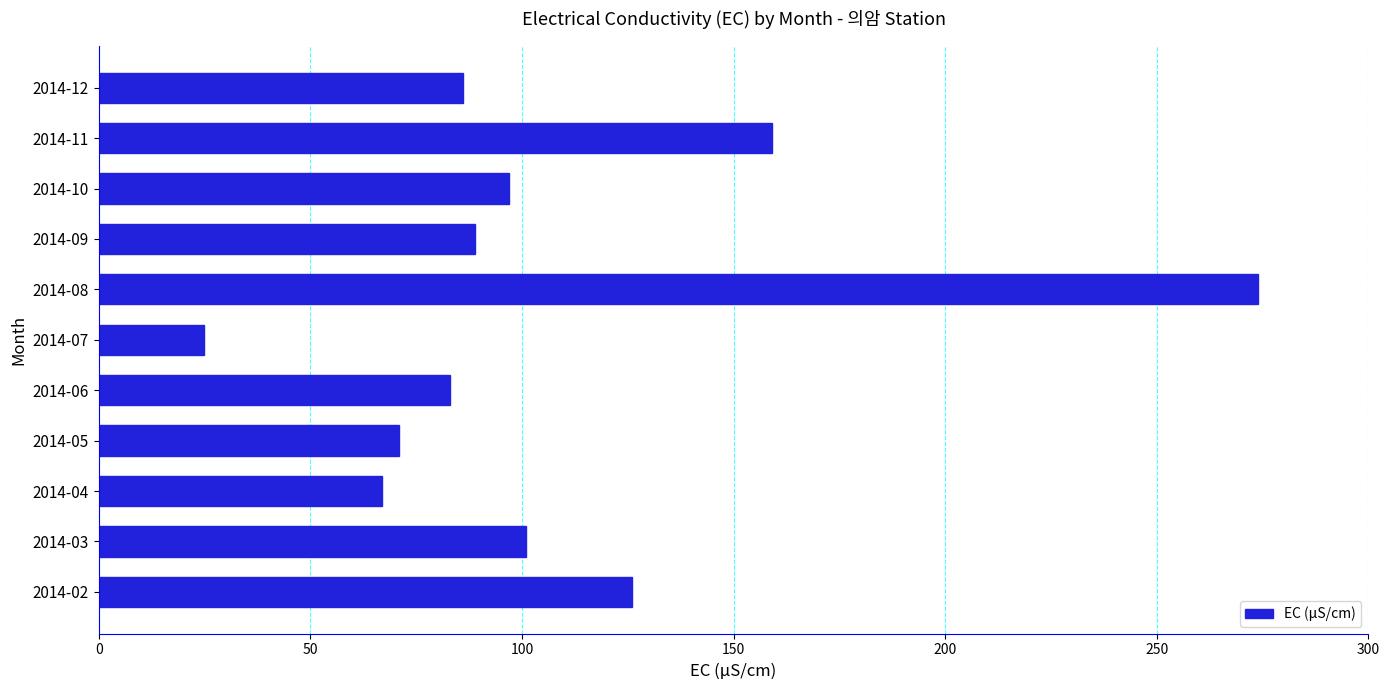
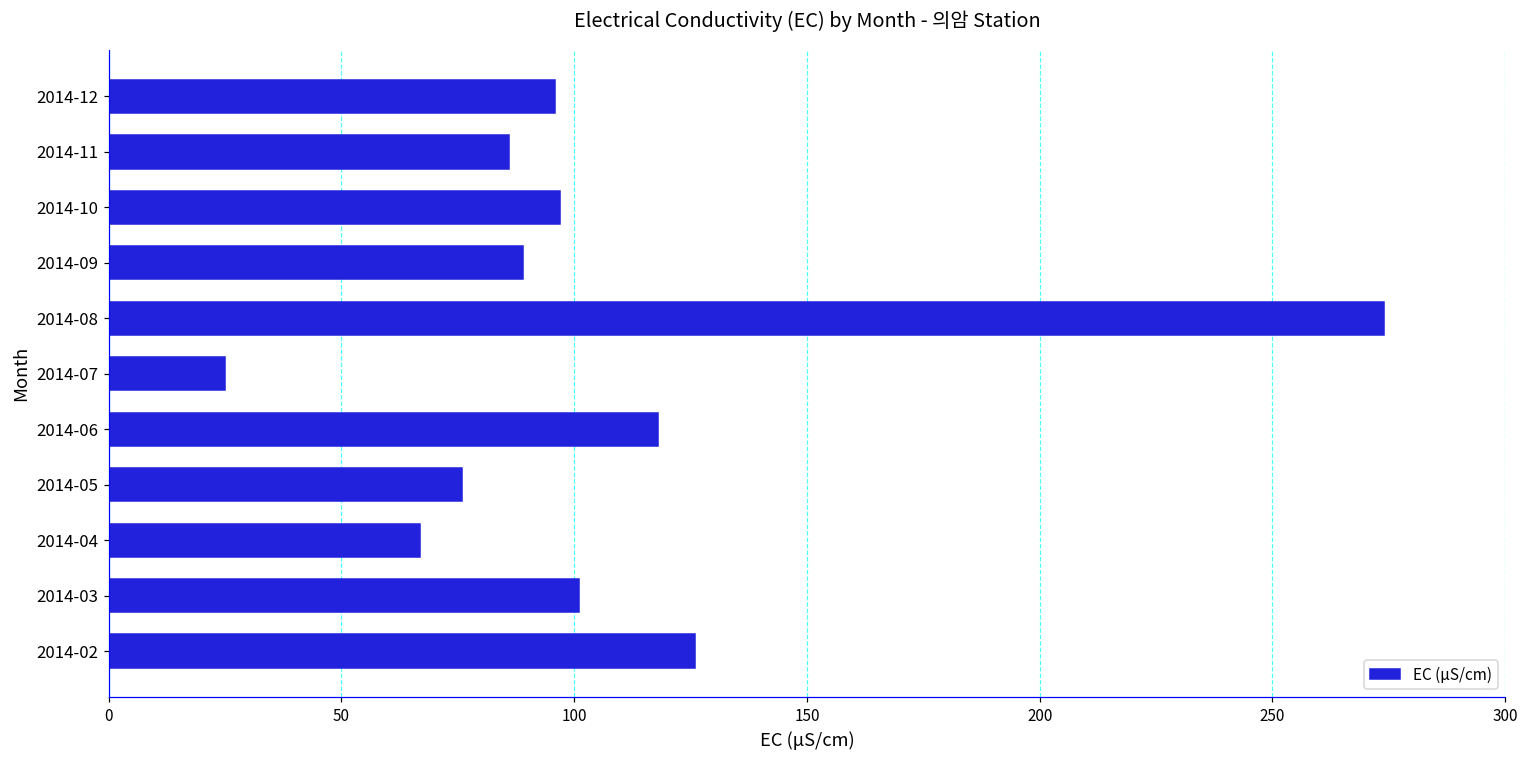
2014-12: 86 -> 96
2014-11: 159 -> 86
2014-06: 83 -> 118
2014-05: 71 -> 76
